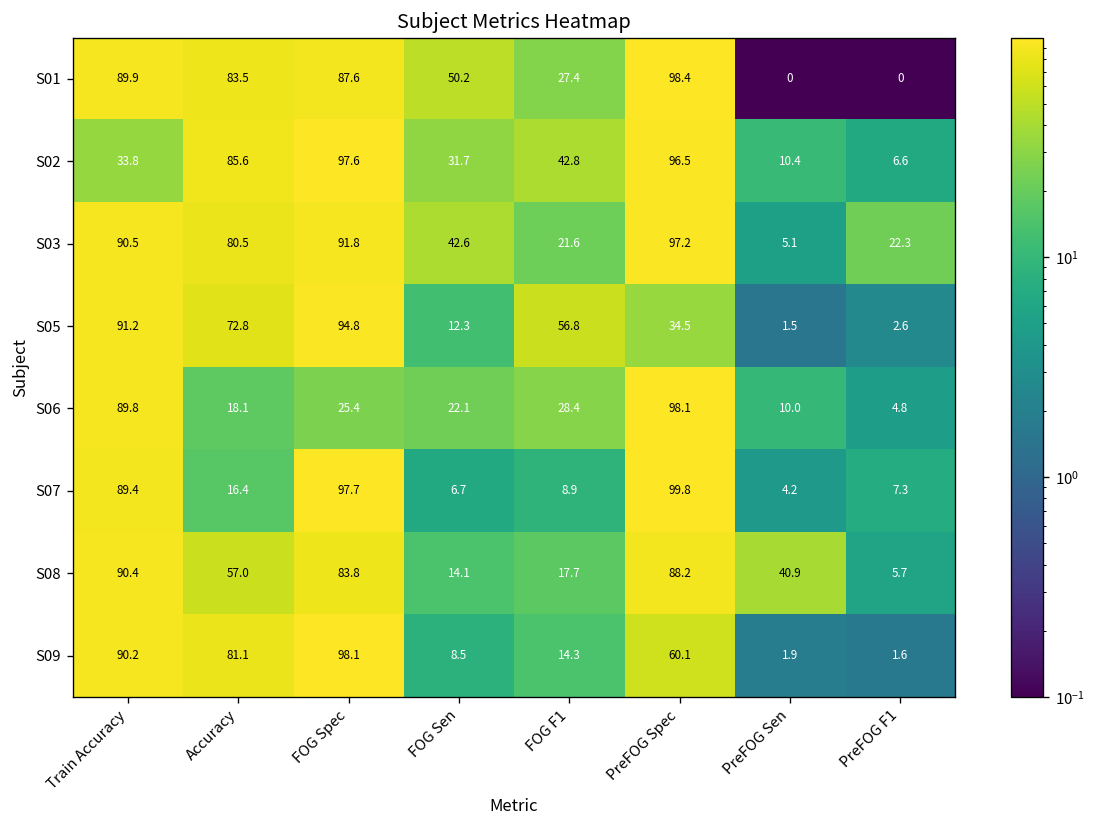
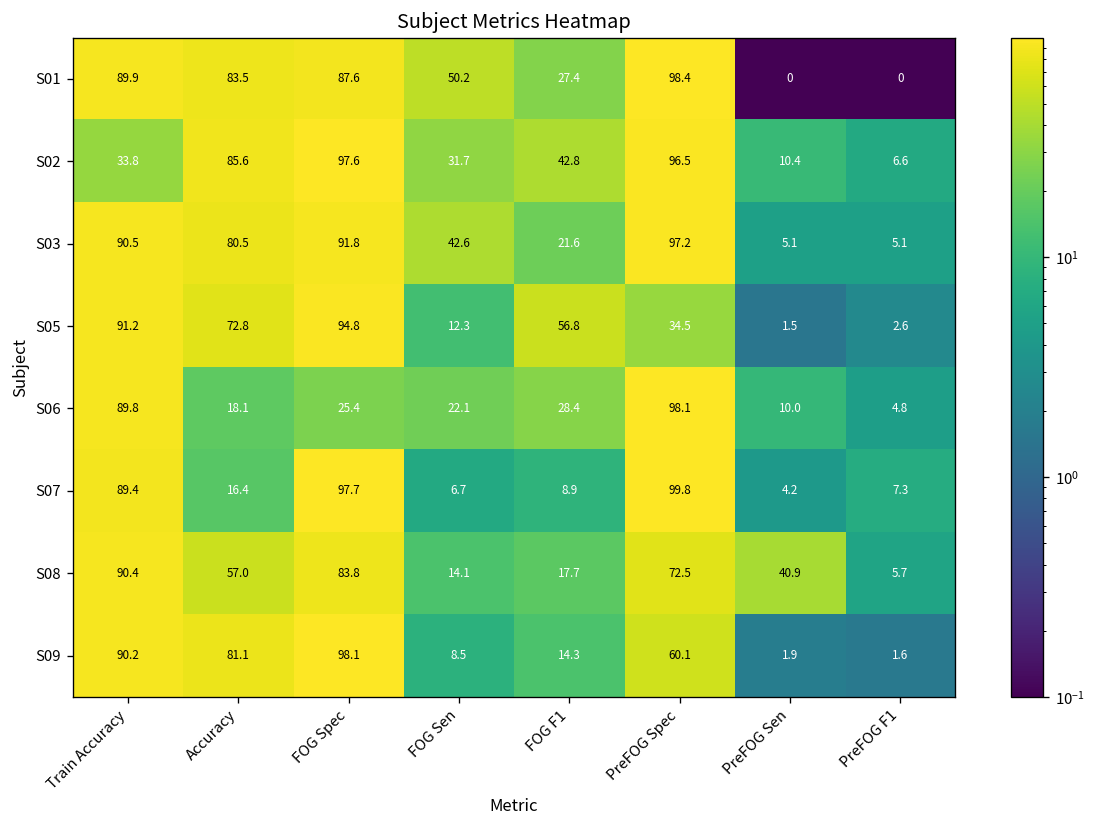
S03, PreFOG F1: 22.3 -> 5.1
S08, PreFOG Spec: 88.2 -> 72.5
